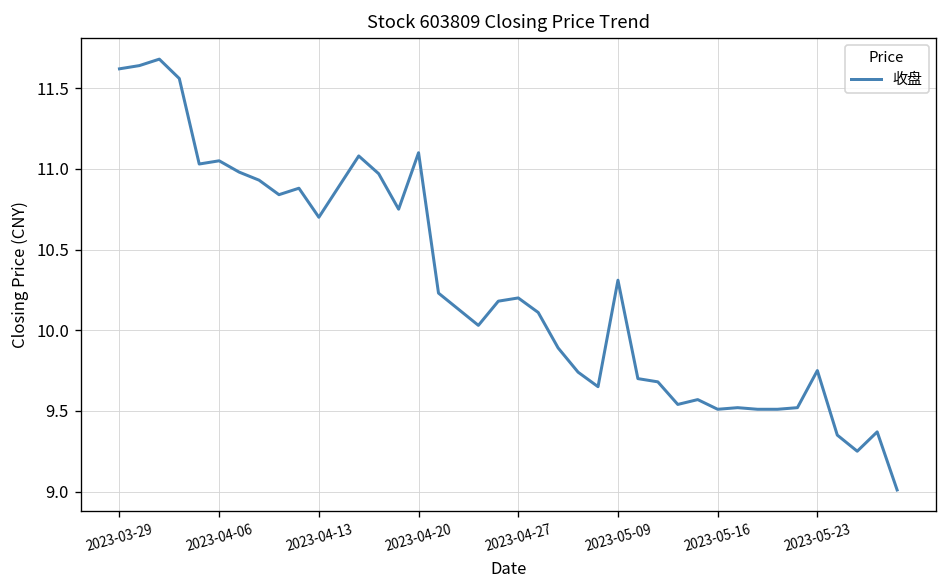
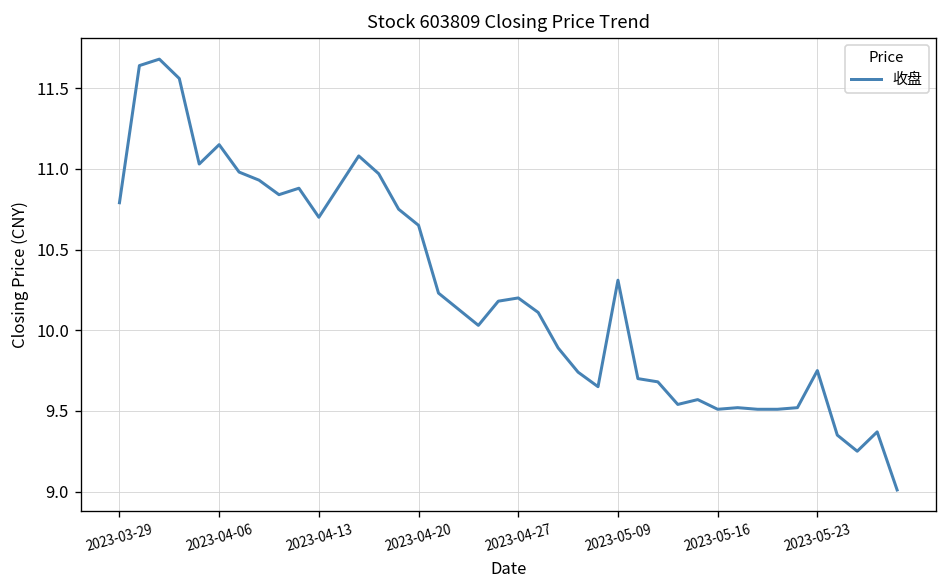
2023-03-29: 11.62 -> 10.79
2023-04-06: 11.05 -> 11.15
2023-04-20: 11.10 -> 10.65
